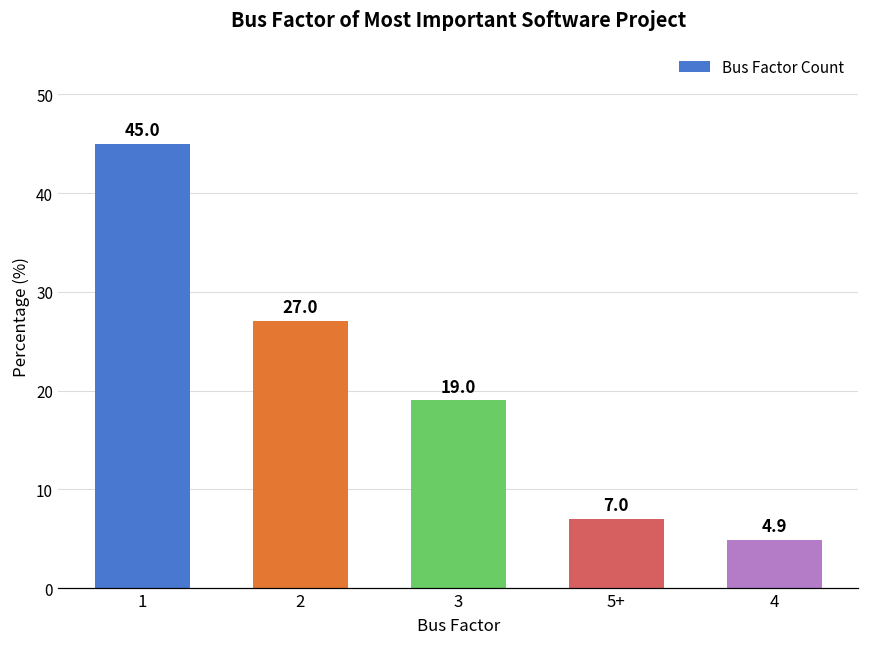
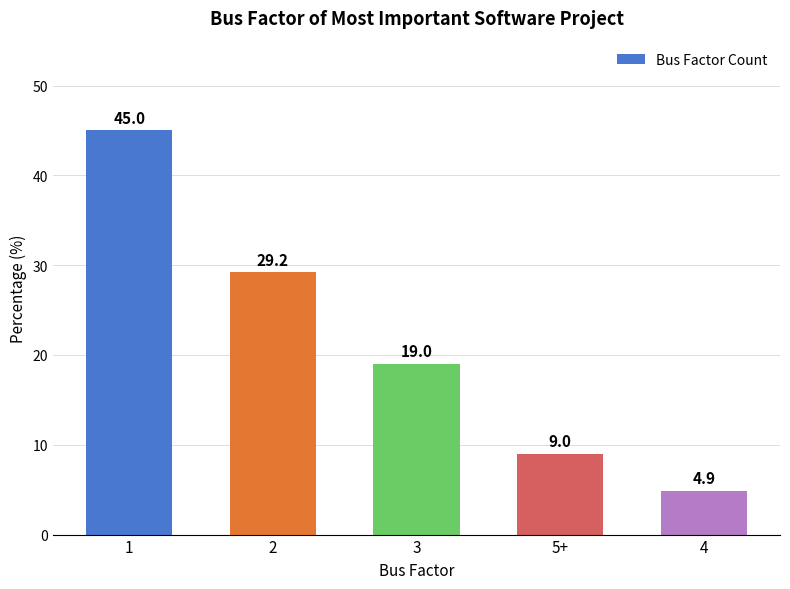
2: 27.0 -> 29.2
5+: 7.0 -> 9.0
